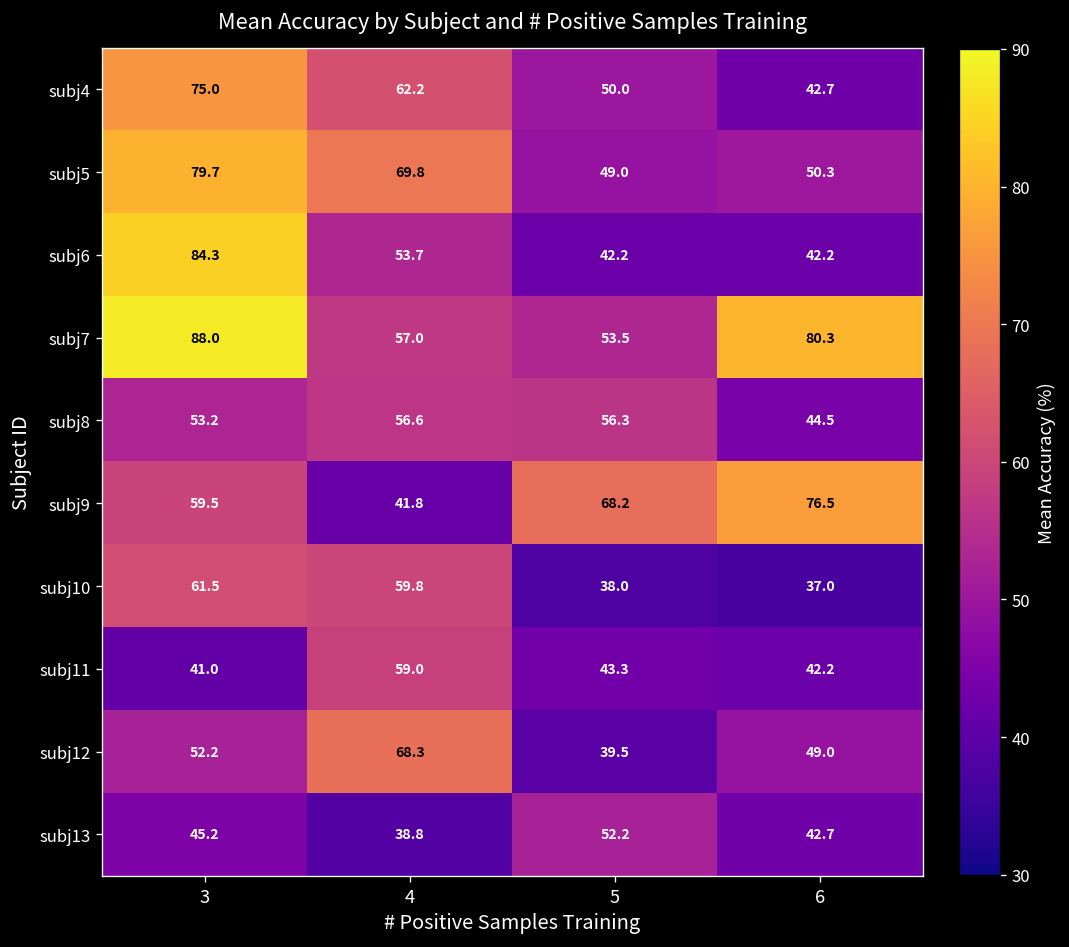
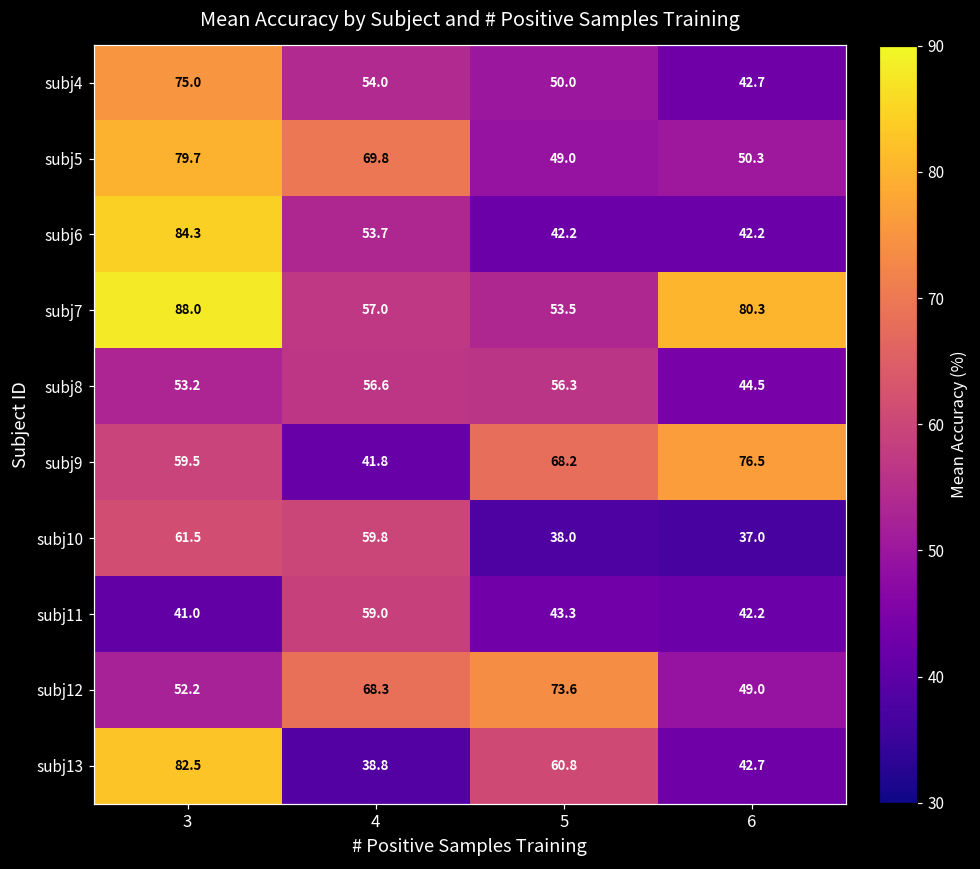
subj4, 4: 62.2 -> 54.0
subj12, 5: 39.5 -> 73.6
subj13, 3: 45.2 -> 82.5
subj13, 5: 52.2 -> 60.8
